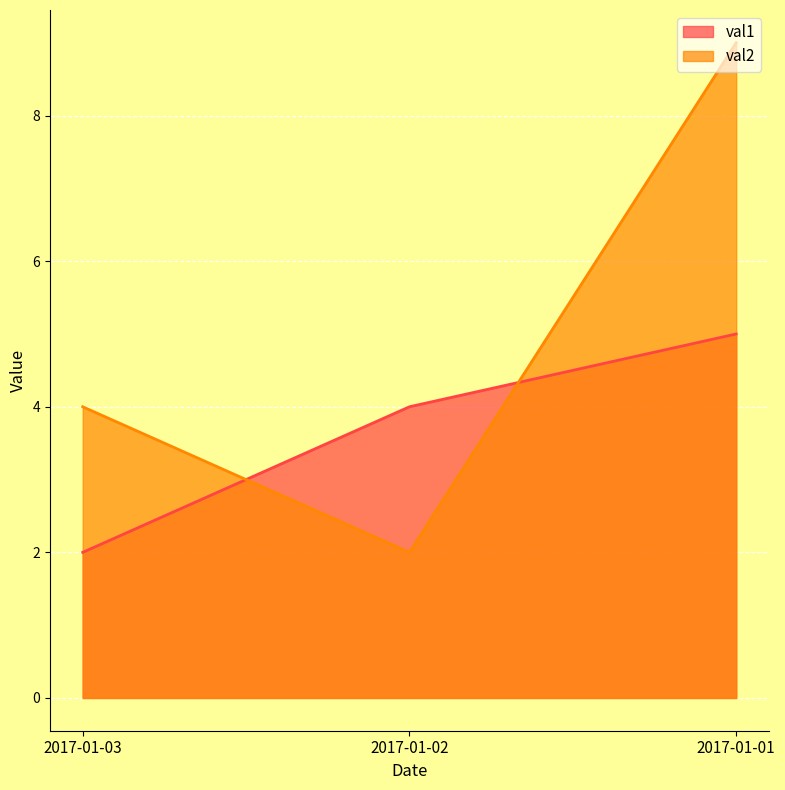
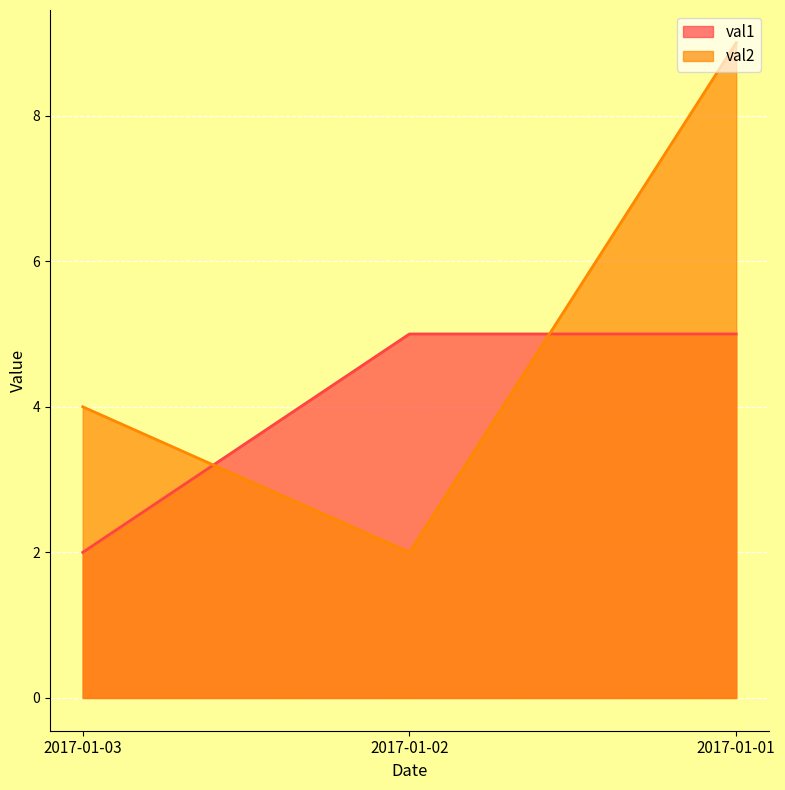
val1, 2017-01-02: 4 -> 5
